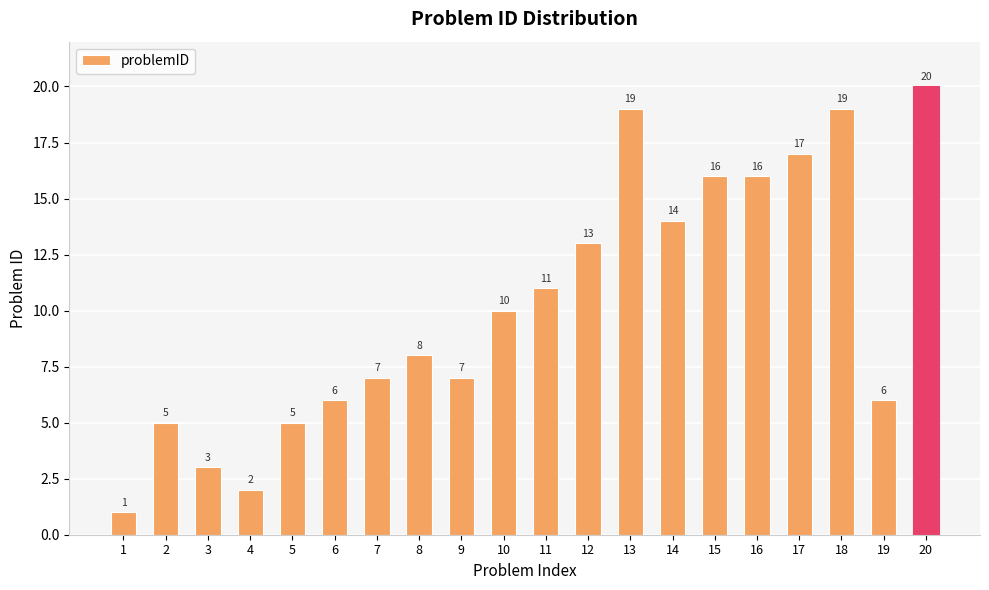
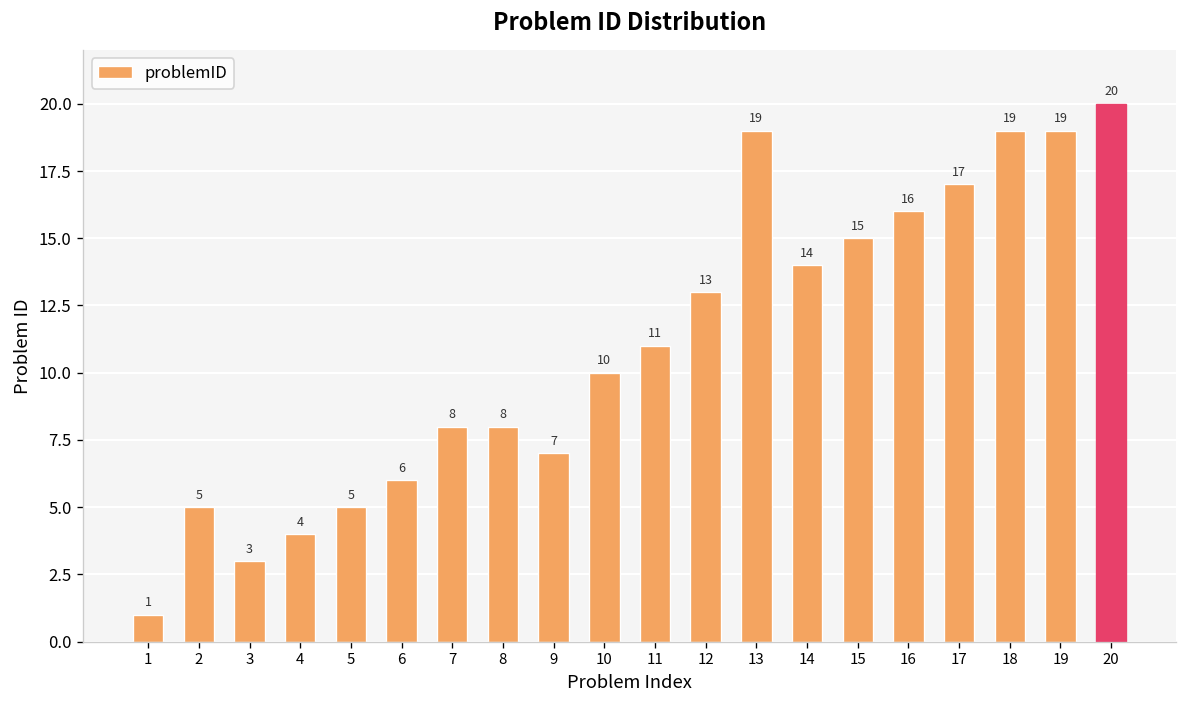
4: 2 -> 4
7: 7 -> 8
15: 16 -> 15
19: 6 -> 19
